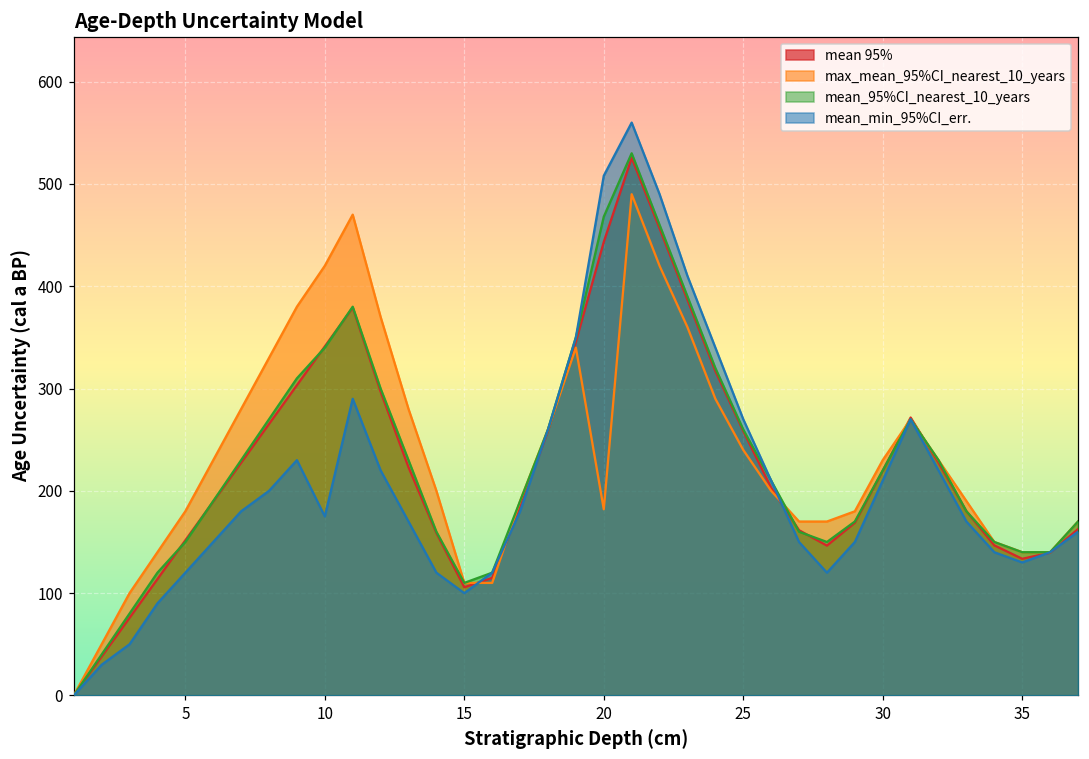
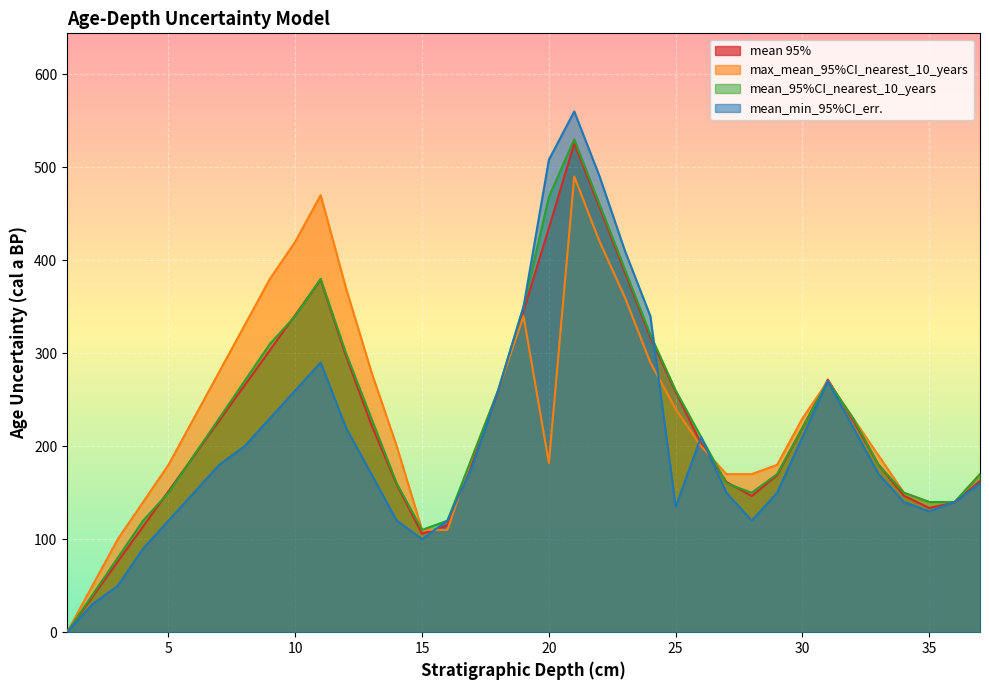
mean_min_95%CI_err., 10: 180 -> 260
mean 95%, 20: 440 -> 430
mean_min_95%CI_err., 25: 270 -> 140
